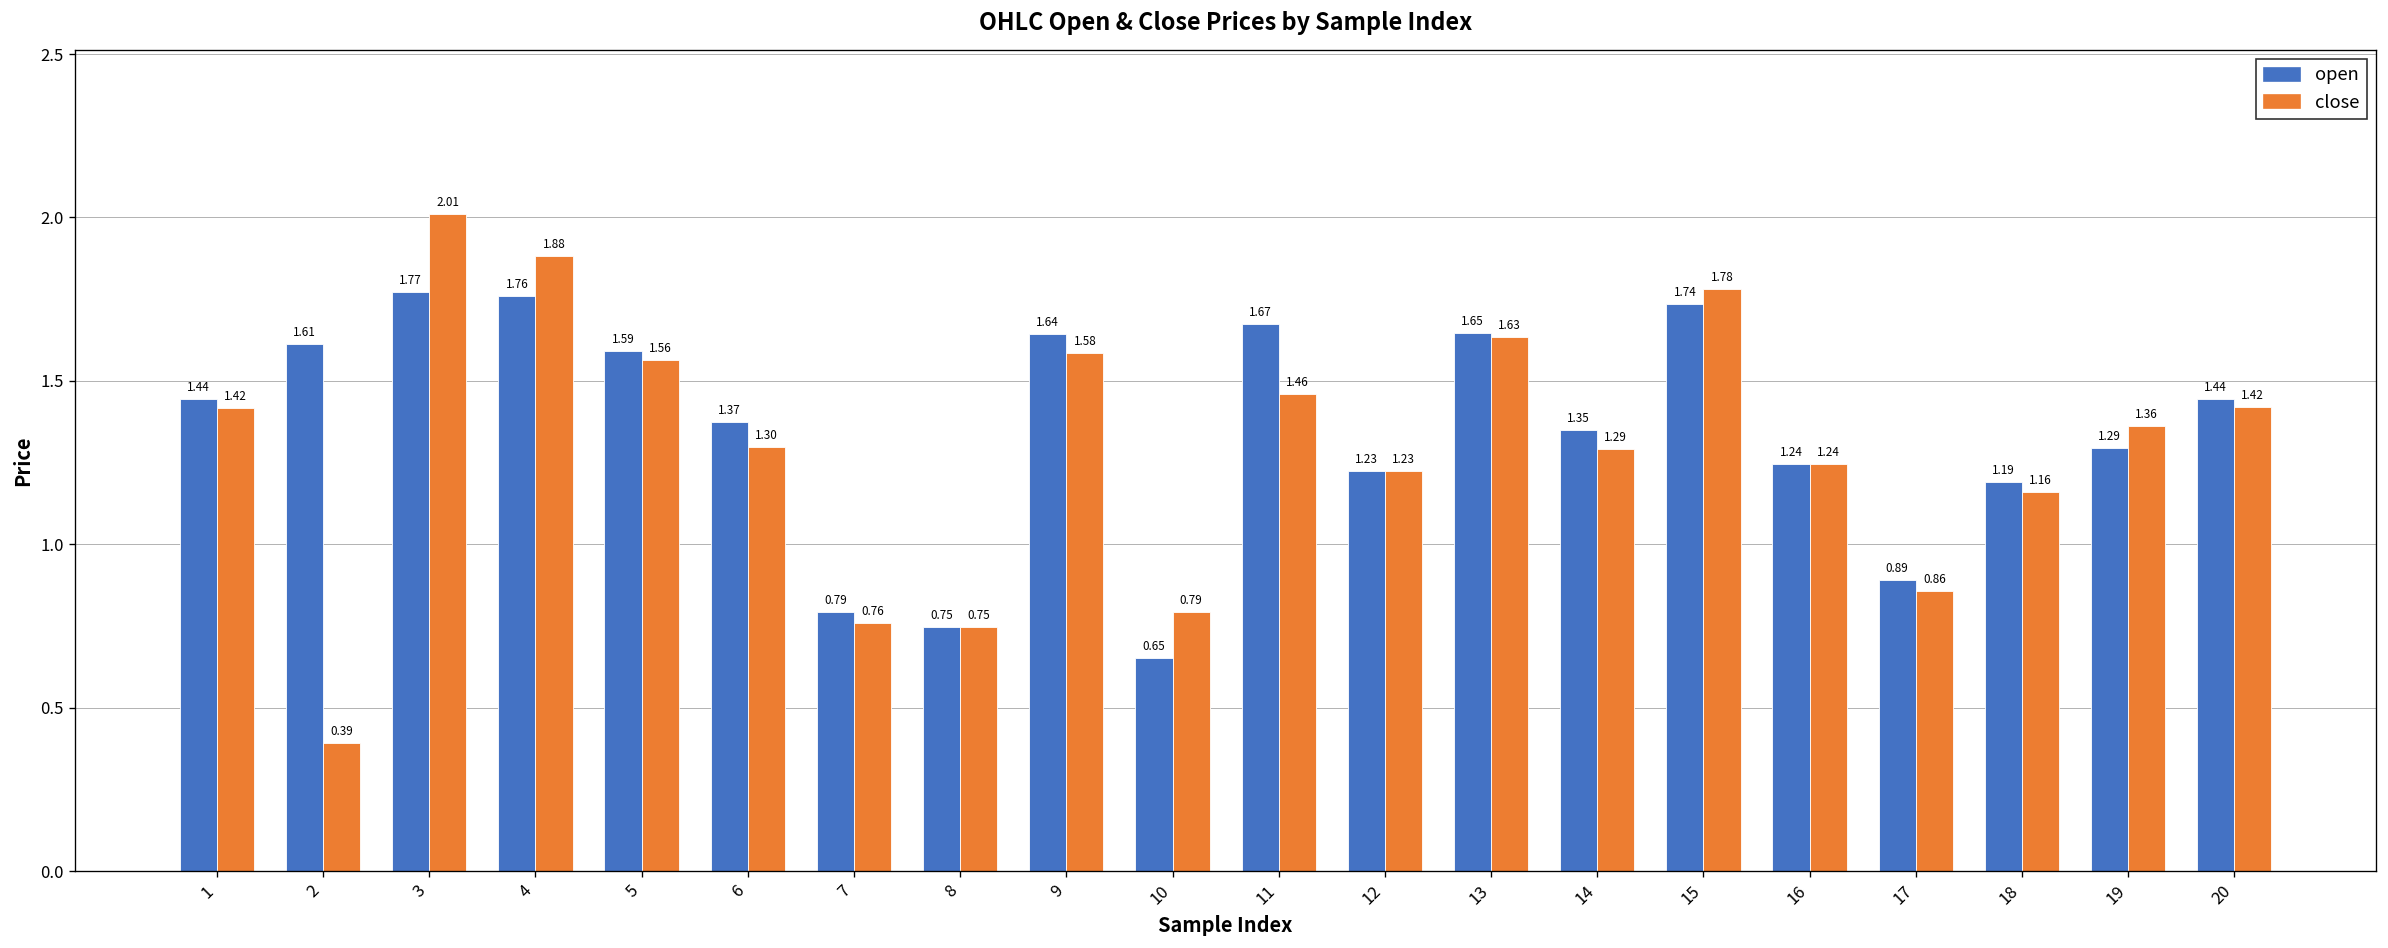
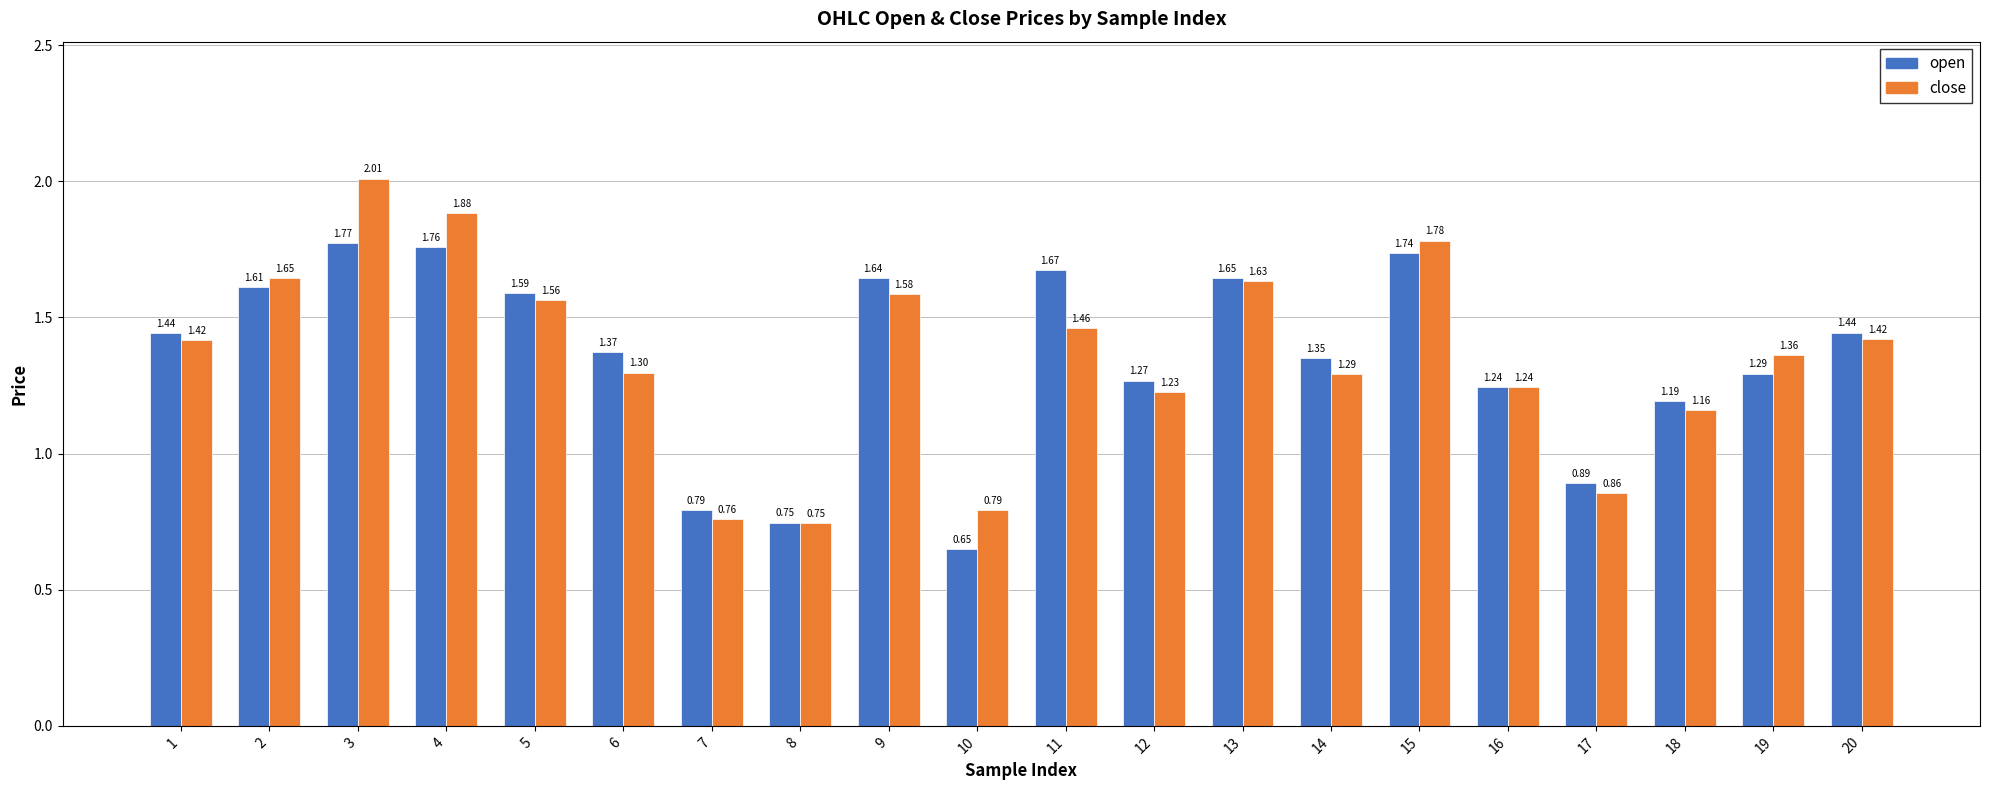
close, 2: 0.39 -> 1.65
open, 12: 1.23 -> 1.27
